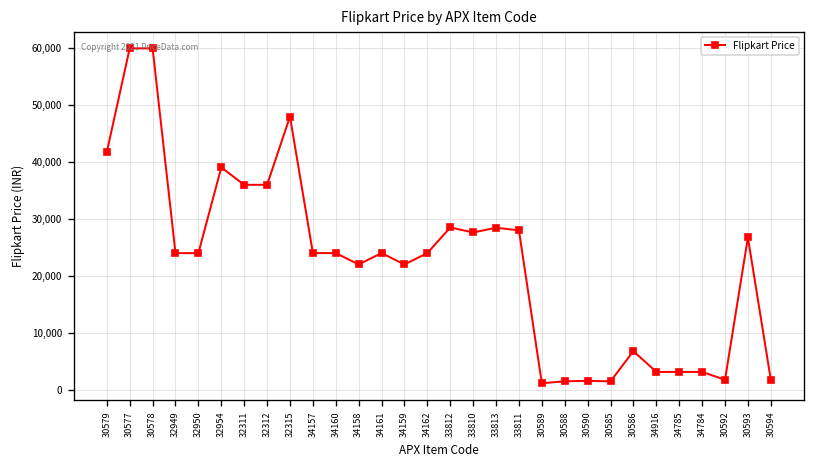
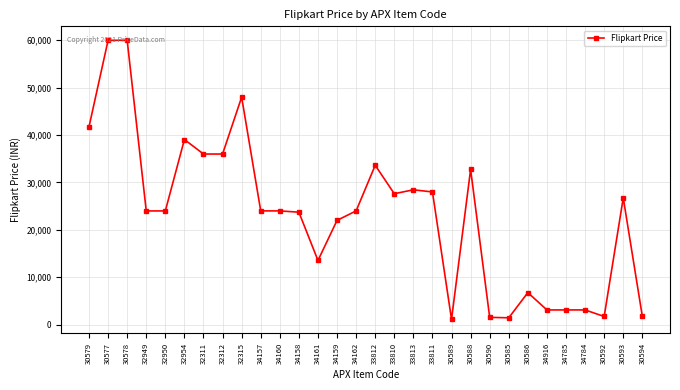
34158: 22,000 -> 24,000
34161: 24,000 -> 14,000
33812: 29,000 -> 34,000
30588: 1,000 -> 33,000
